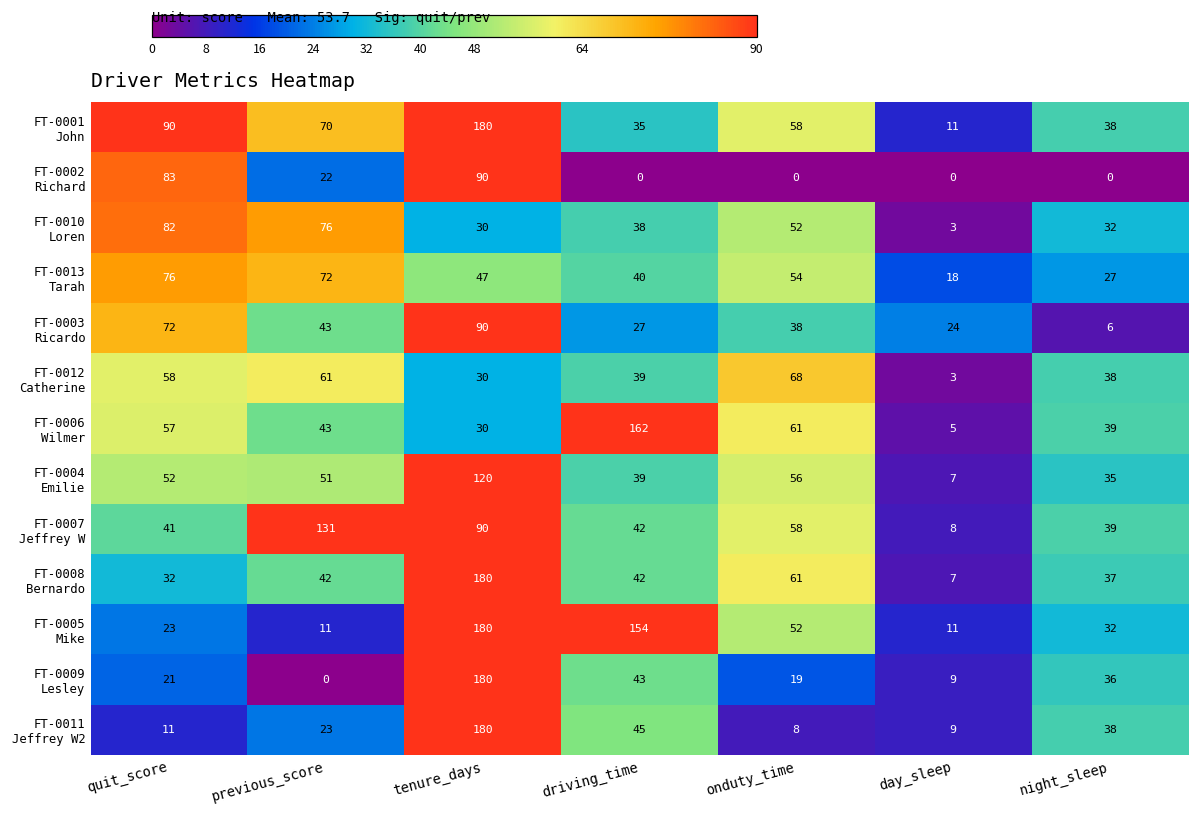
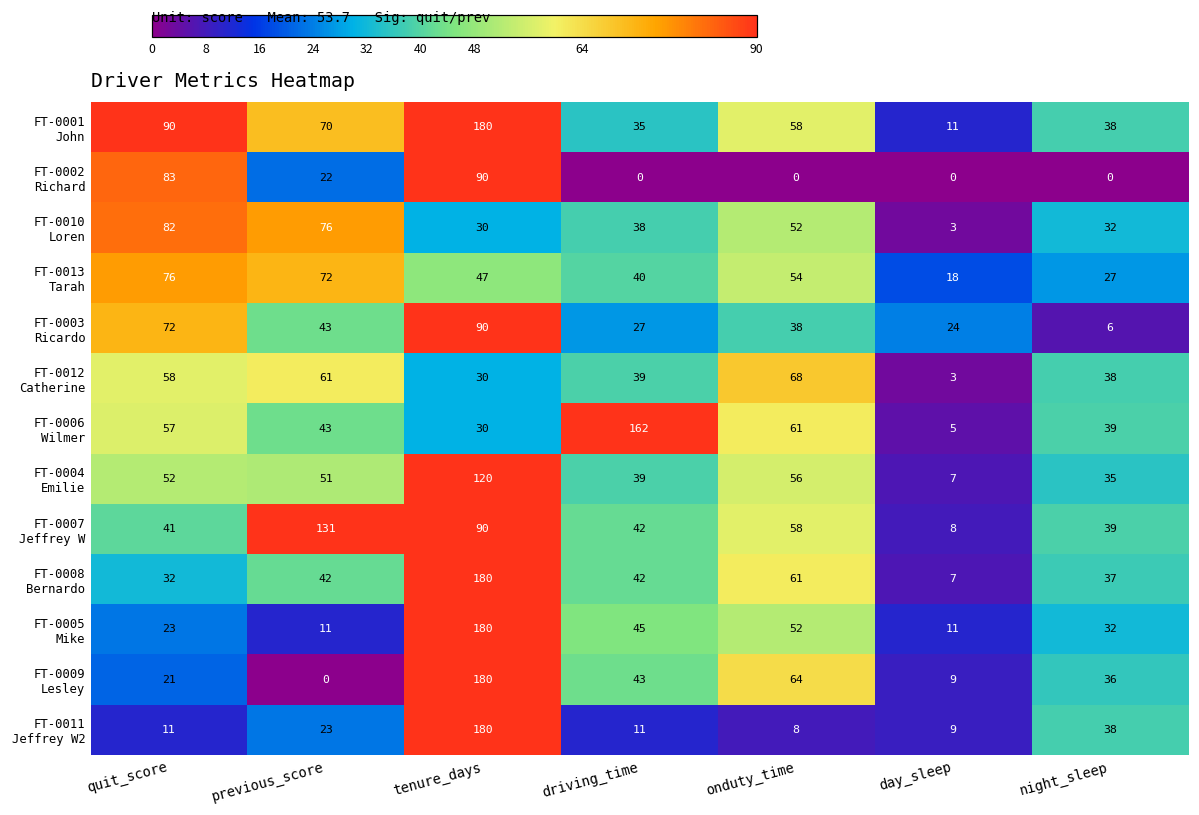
FT-0005 Mike, driving_time: 154 -> 45
FT-0009 Lesley, onduty_time: 19 -> 64
FT-0011 Jeffrey W2, driving_time: 45 -> 11
